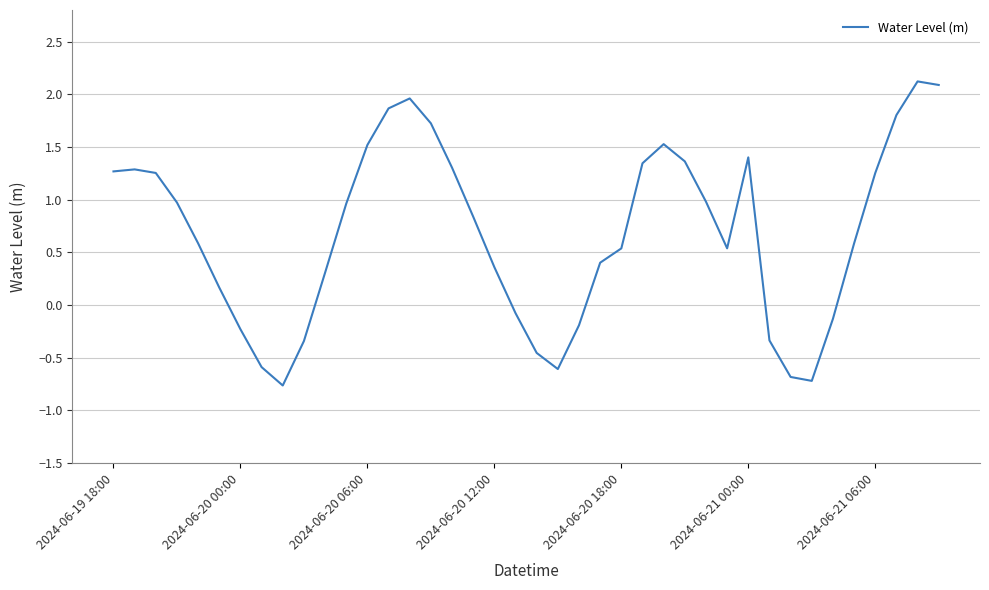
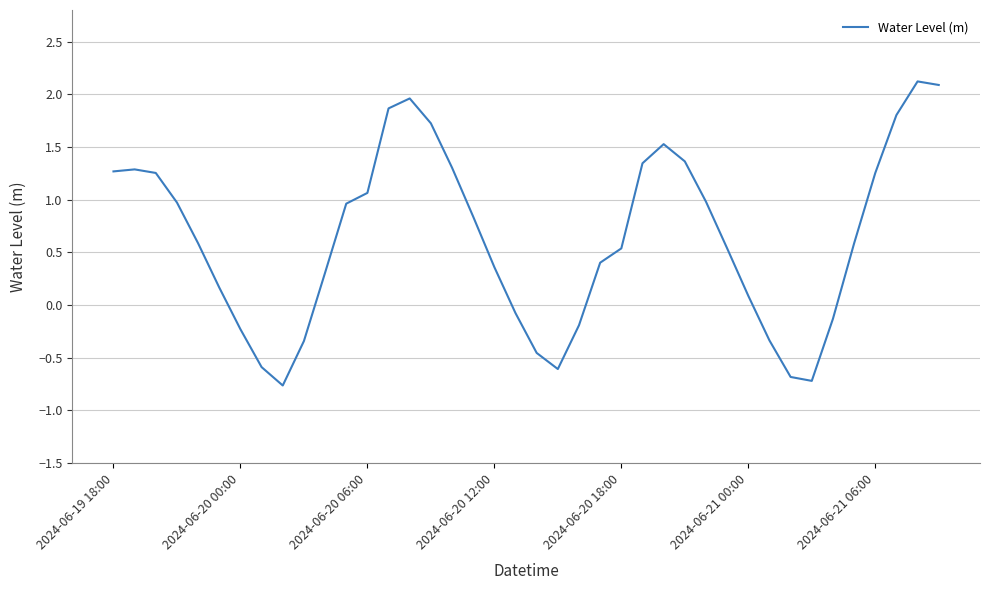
2024-06-20 06:00: 1.52 -> 1.06
2024-06-21 00:00: 1.40 -> 0.09
